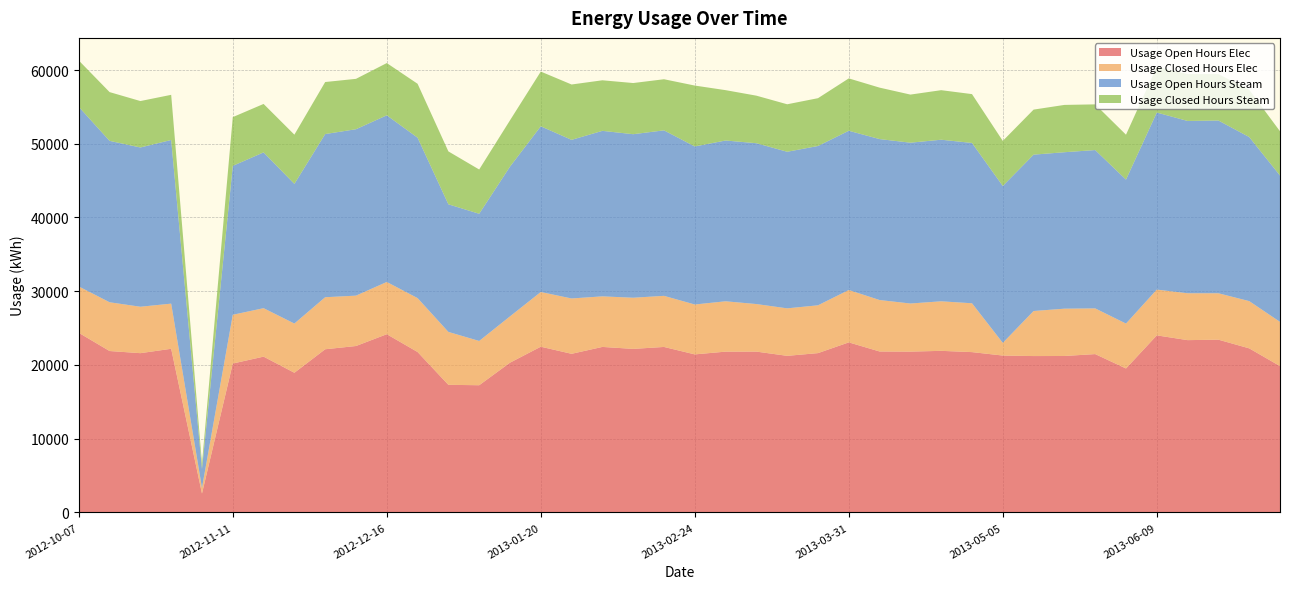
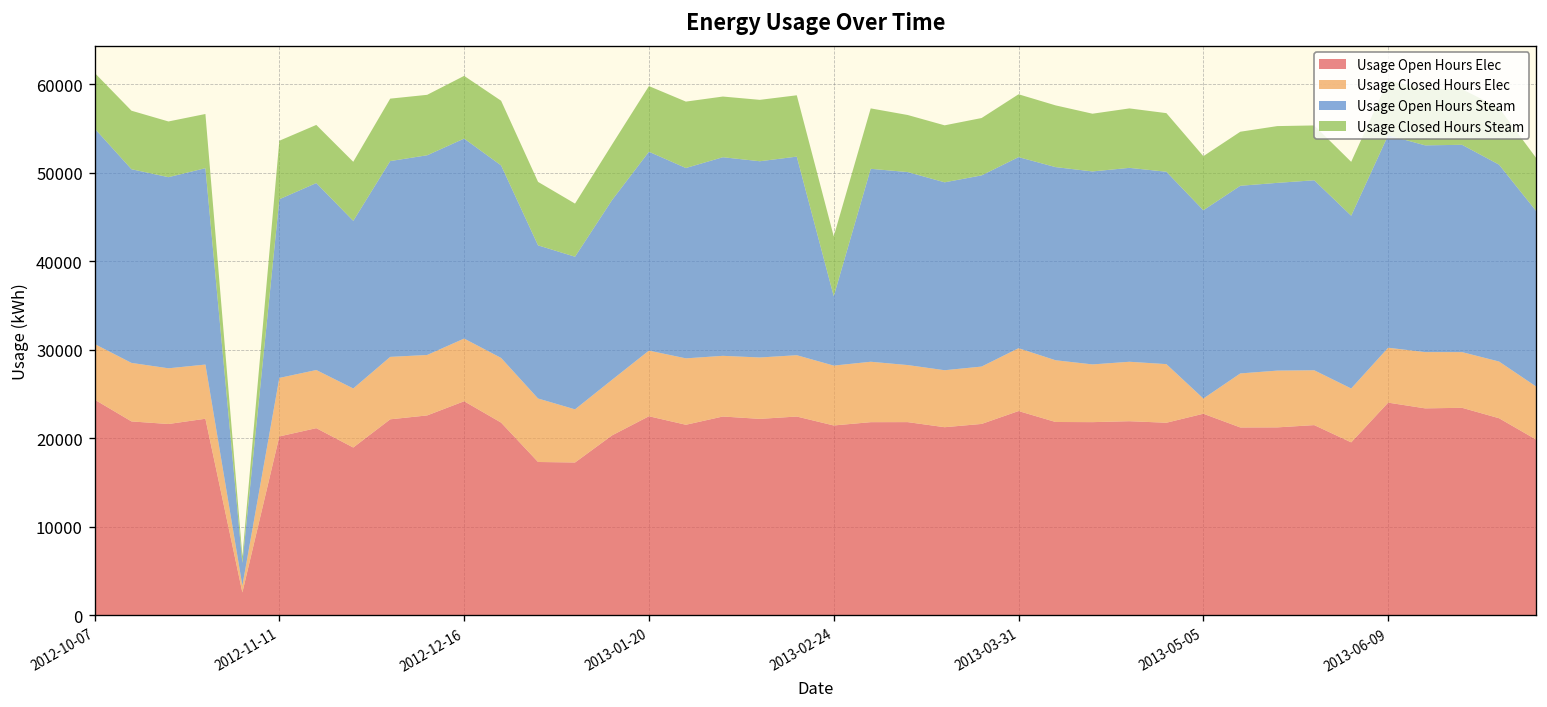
Usage Open Hours Steam, 2013-02-24: 21000 -> 8000
Usage Closed Hours Steam, 2013-02-24: 8000 -> 7000
Usage Open Hours Elec, 2013-05-05: 21000 -> 23000
